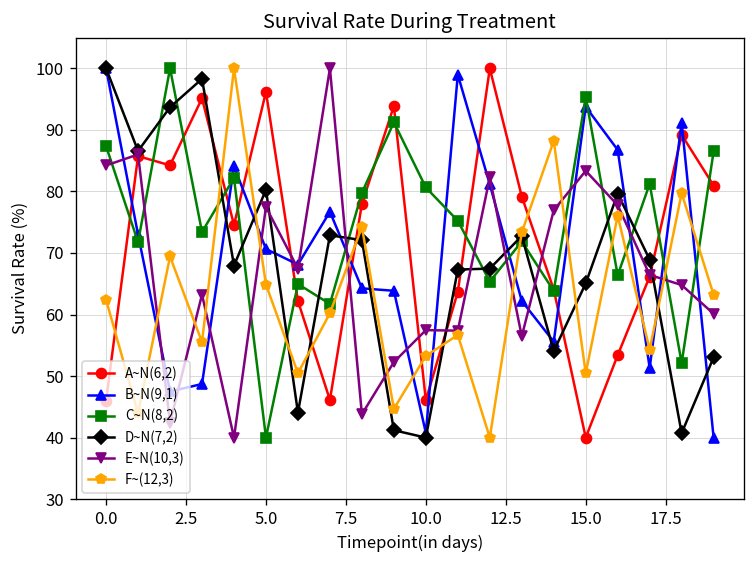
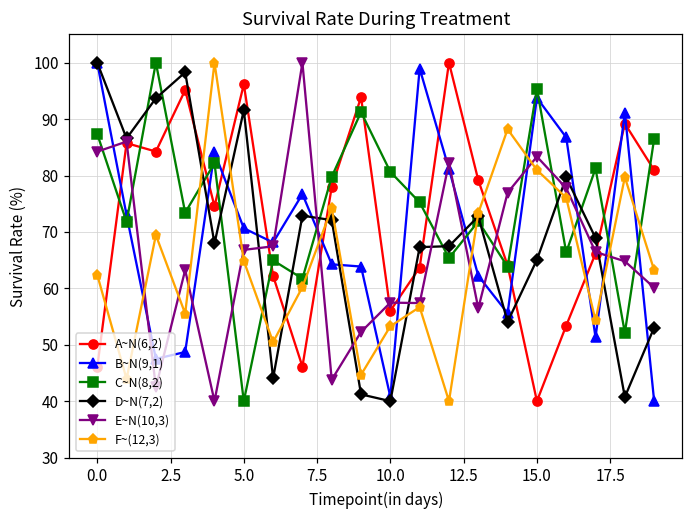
D~N(7,2), 5.0: 80 -> 92
E~N(10,3), 5.0: 77 -> 67
A~N(6,2), 10.0: 46 -> 56
F~(12,3), 15.0: 50 -> 81
